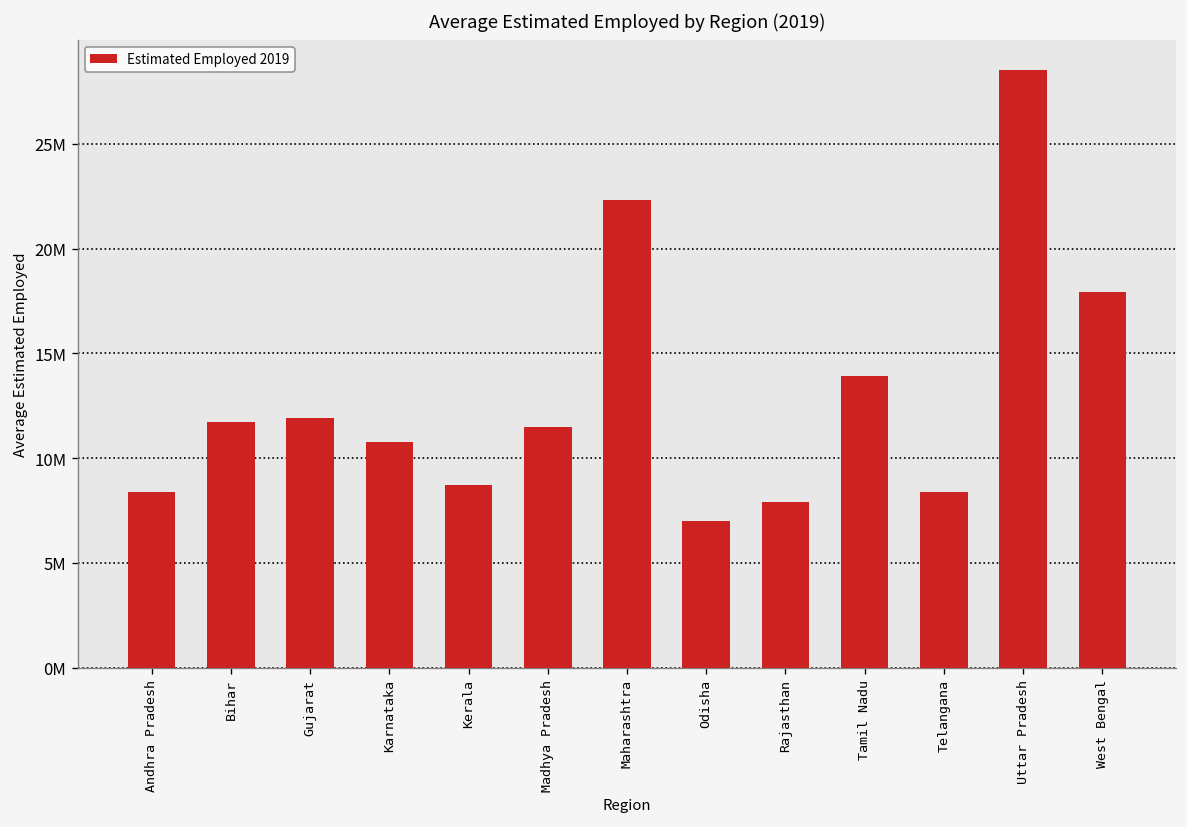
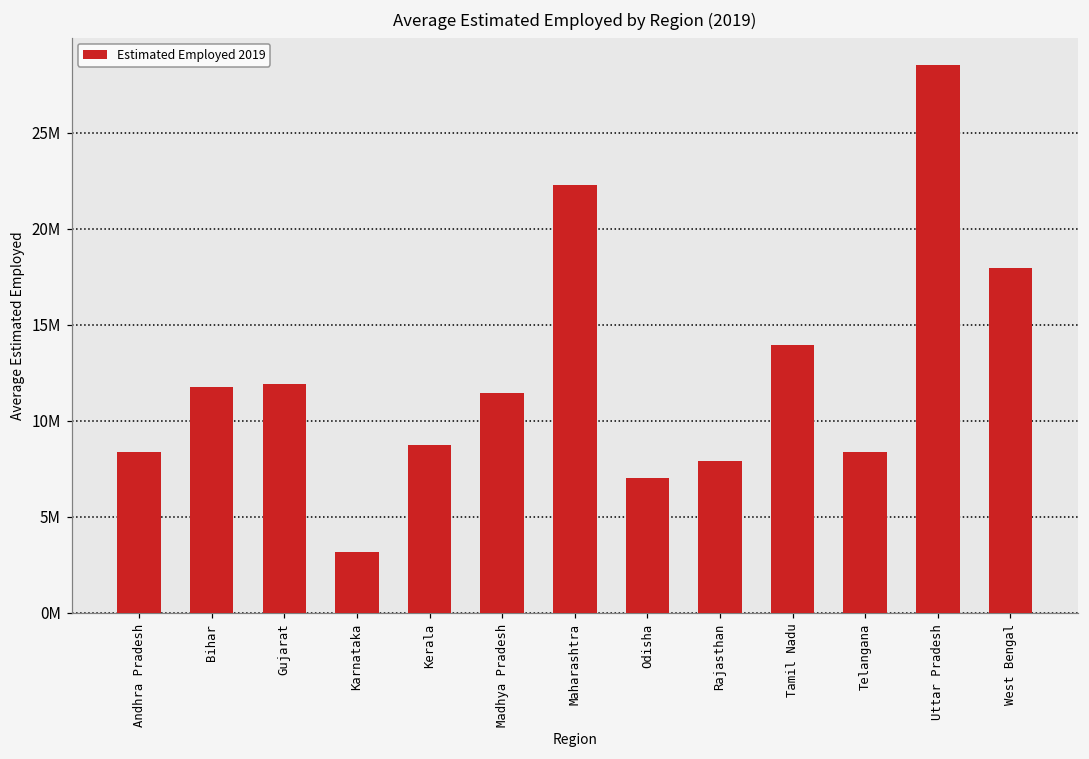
Karnataka: 10800000 -> 3200000
